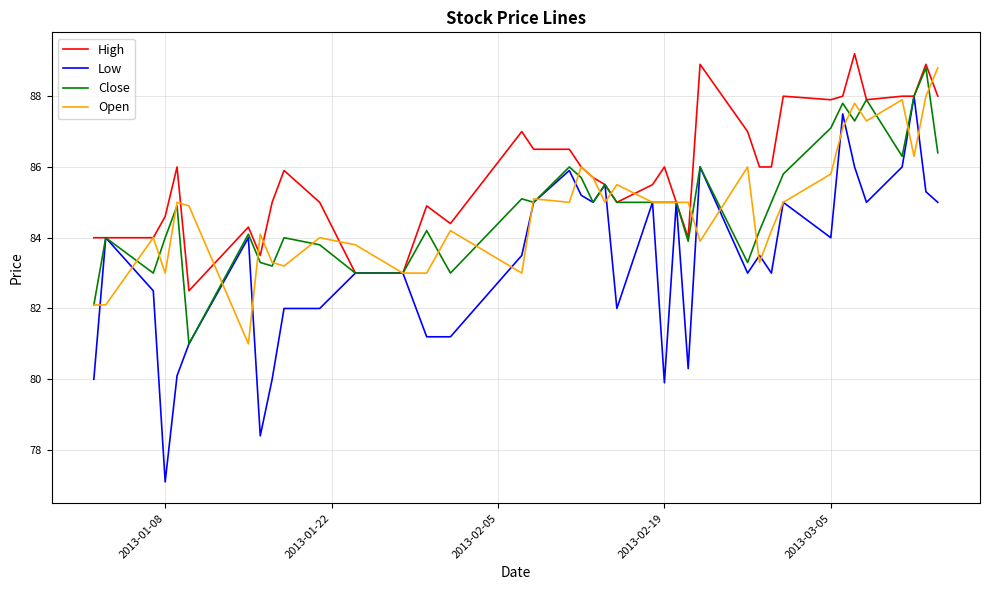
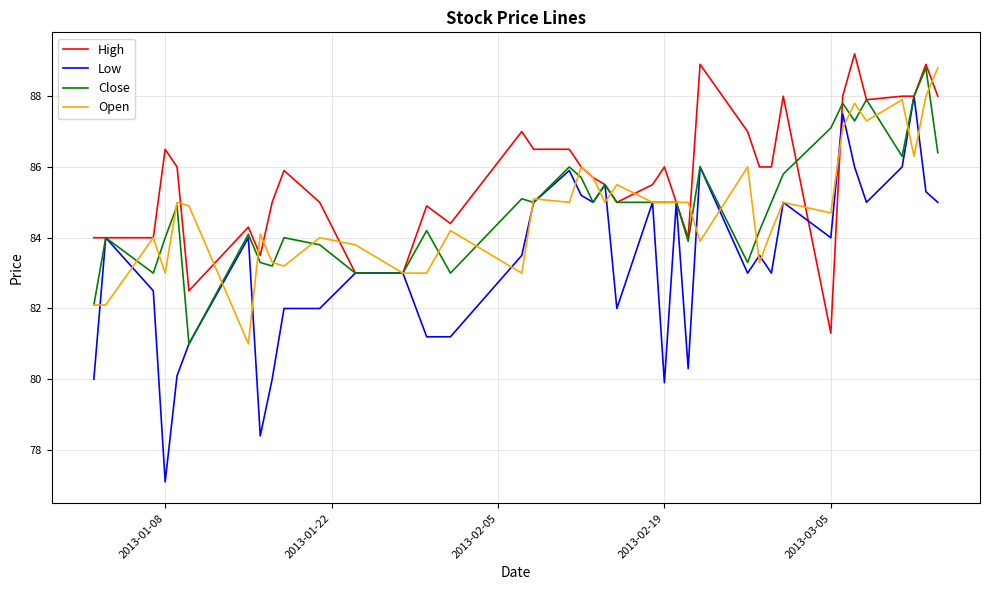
High, 2013-01-08: 84.6 -> 86.5
High, 2013-03-05: 87.9 -> 81.3
Open, 2013-03-05: 85.8 -> 84.7
